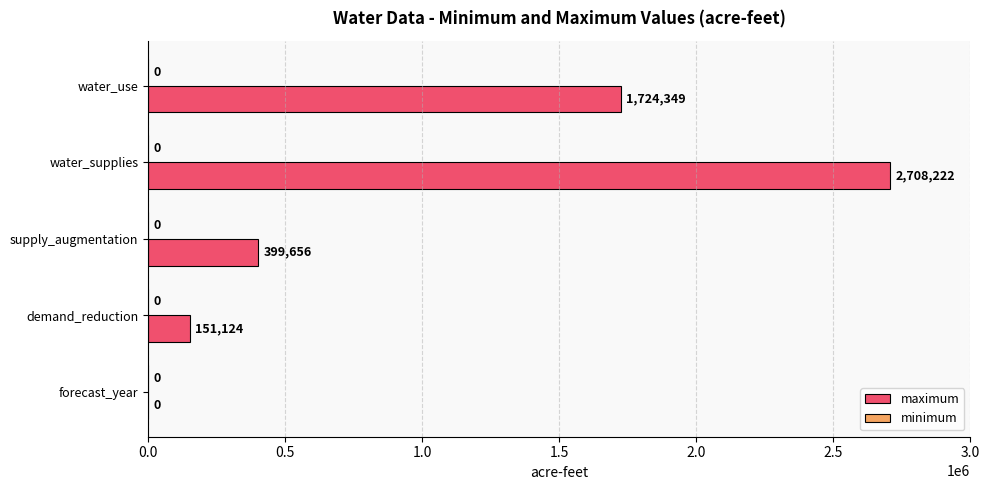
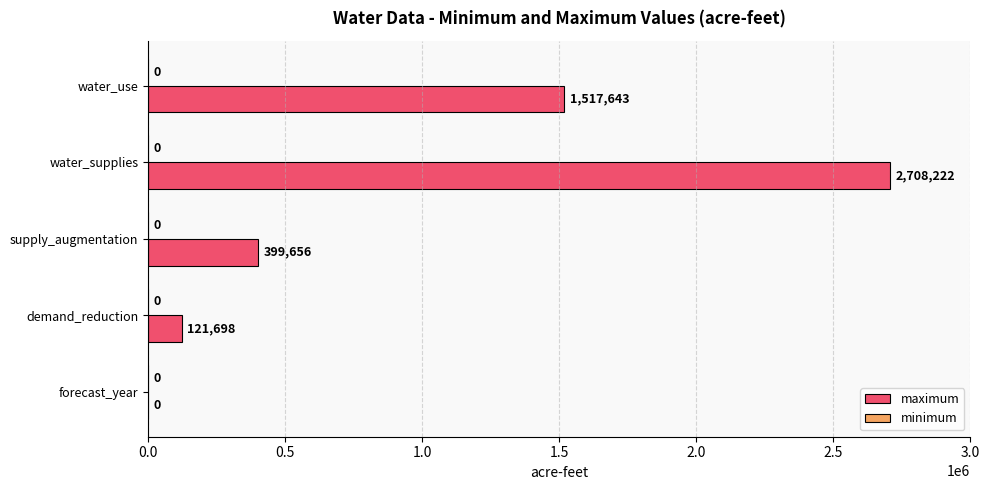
maximum, water_use: 1,724,349 -> 1,517,643
maximum, demand_reduction: 151,124 -> 121,698
